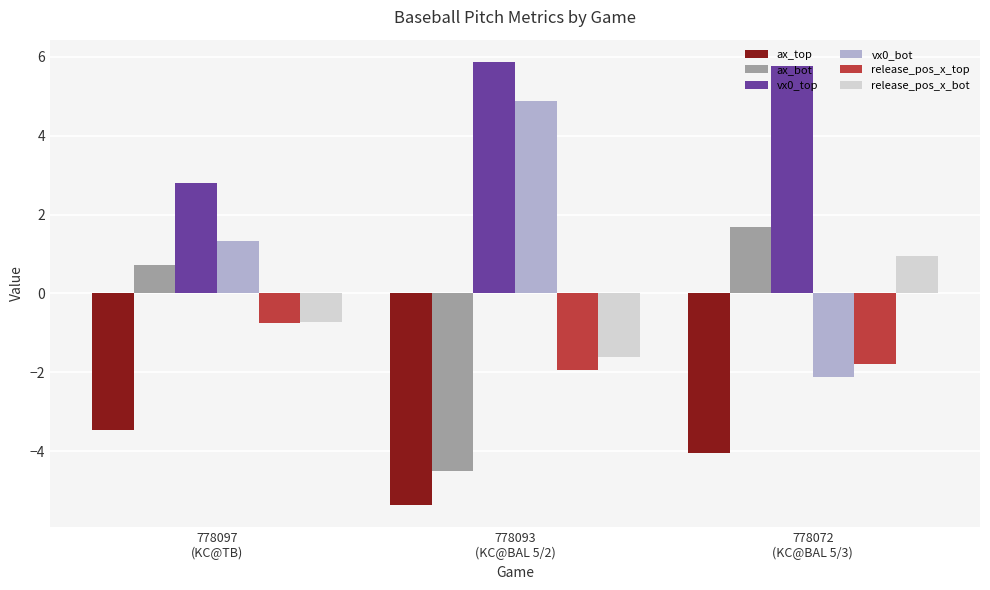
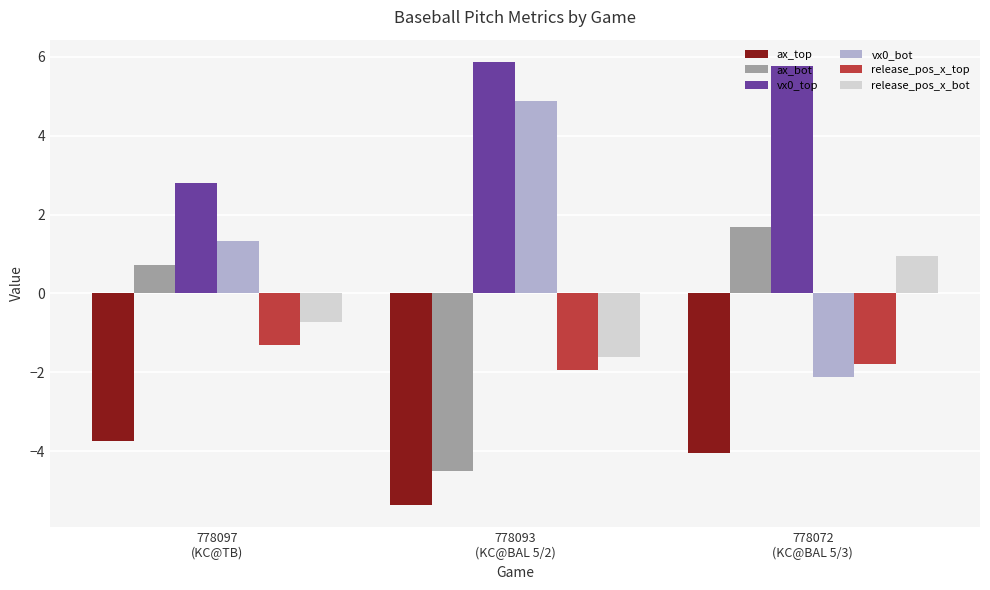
ax_top, 778097 (KC@TB): -3.5 -> -3.7
release_pos_x_top, 778097 (KC@TB): -0.7 -> -1.3
